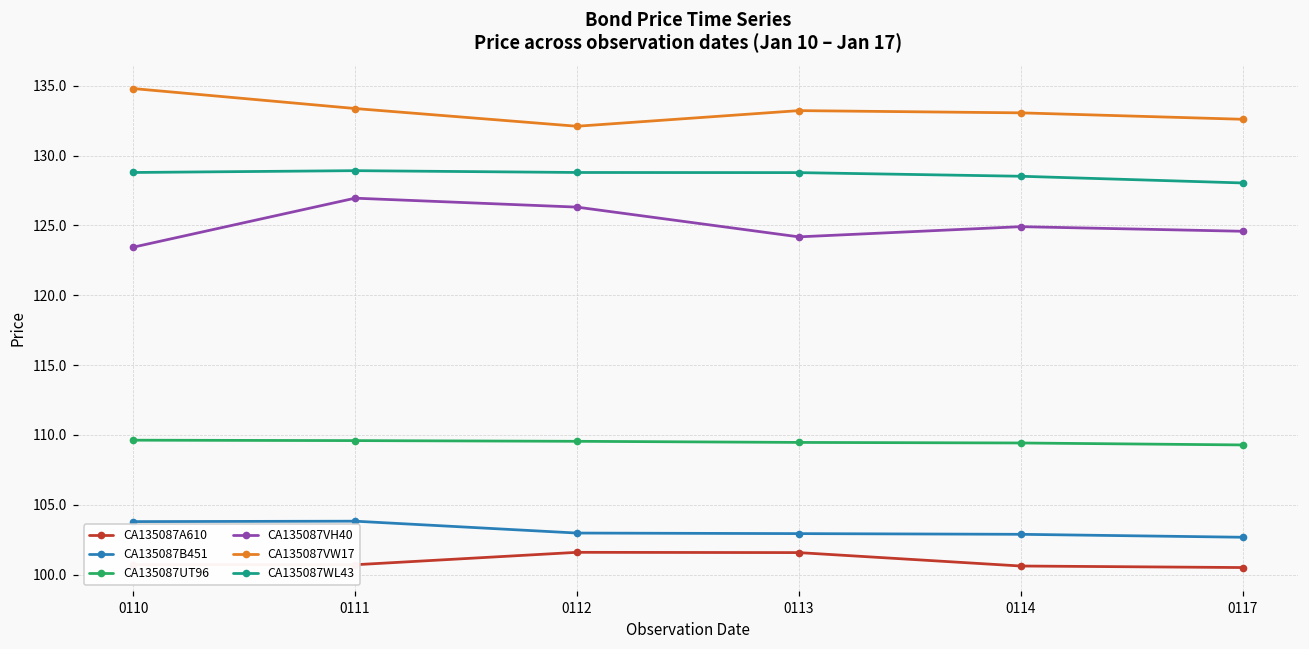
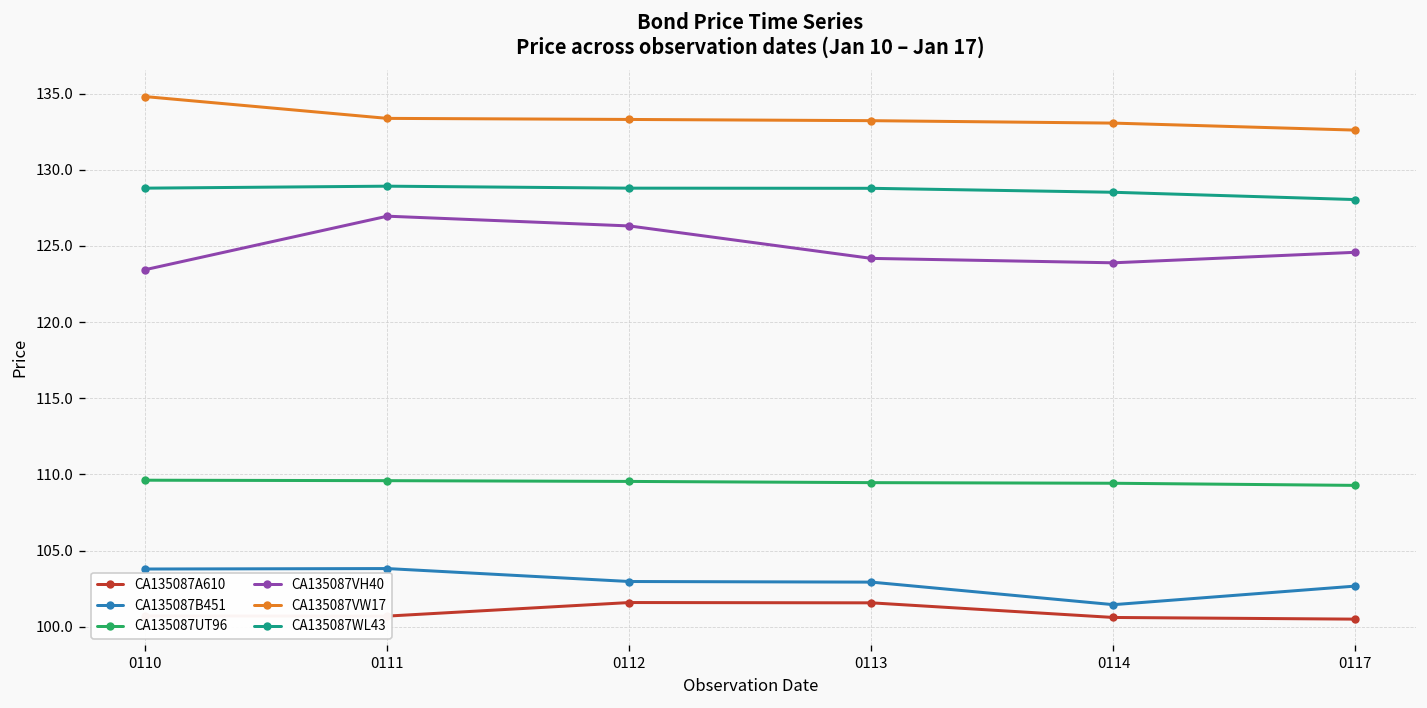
CA135087VW17, 0112: 132.1 -> 133.3
CA135087B451, 0114: 102.9 -> 101.5
CA135087VH40, 0114: 124.9 -> 123.9
